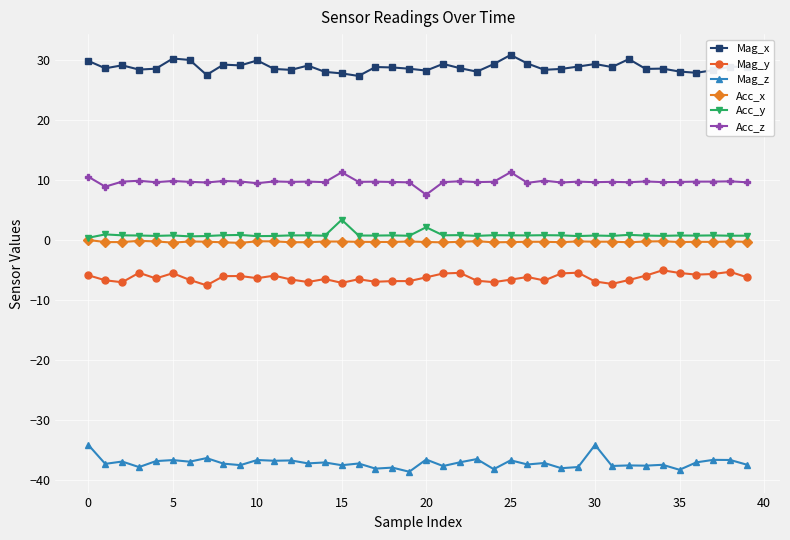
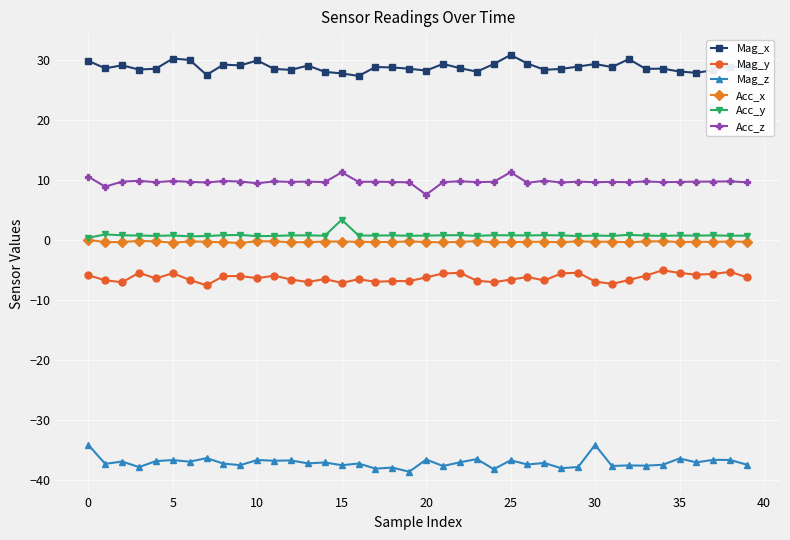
Acc_y, 20: 2 -> 1
Mag_z, 35: -38 -> -36
